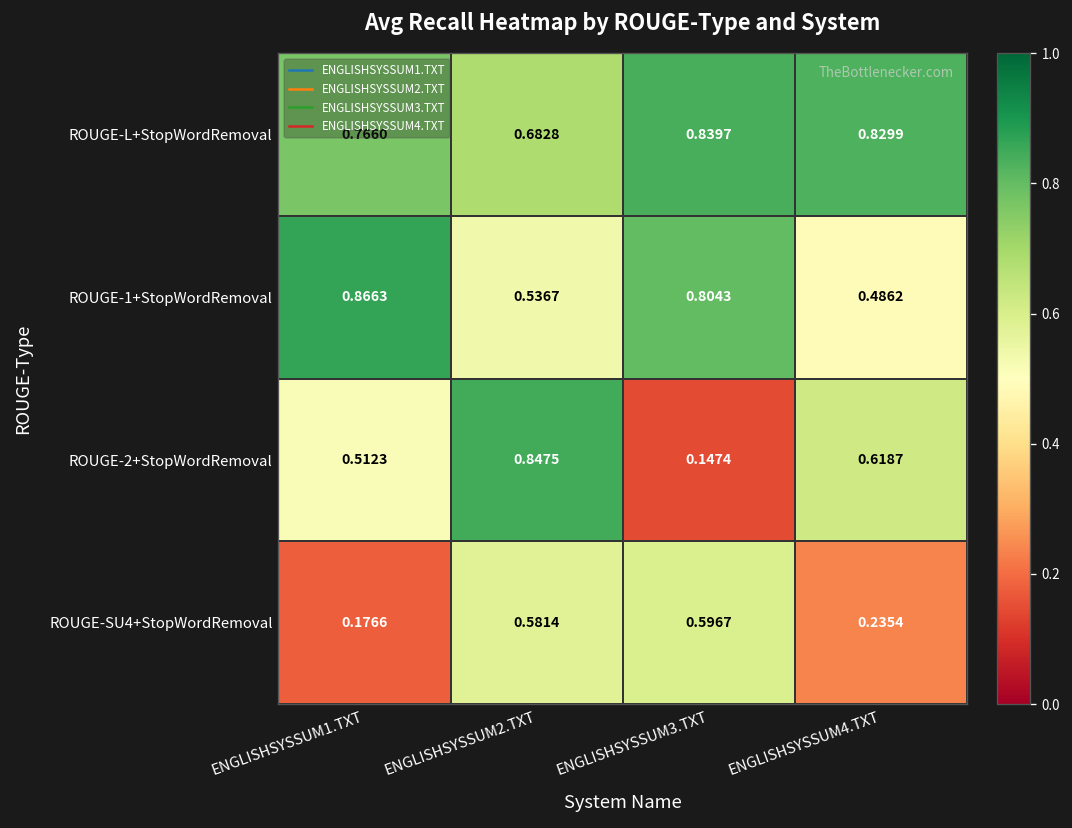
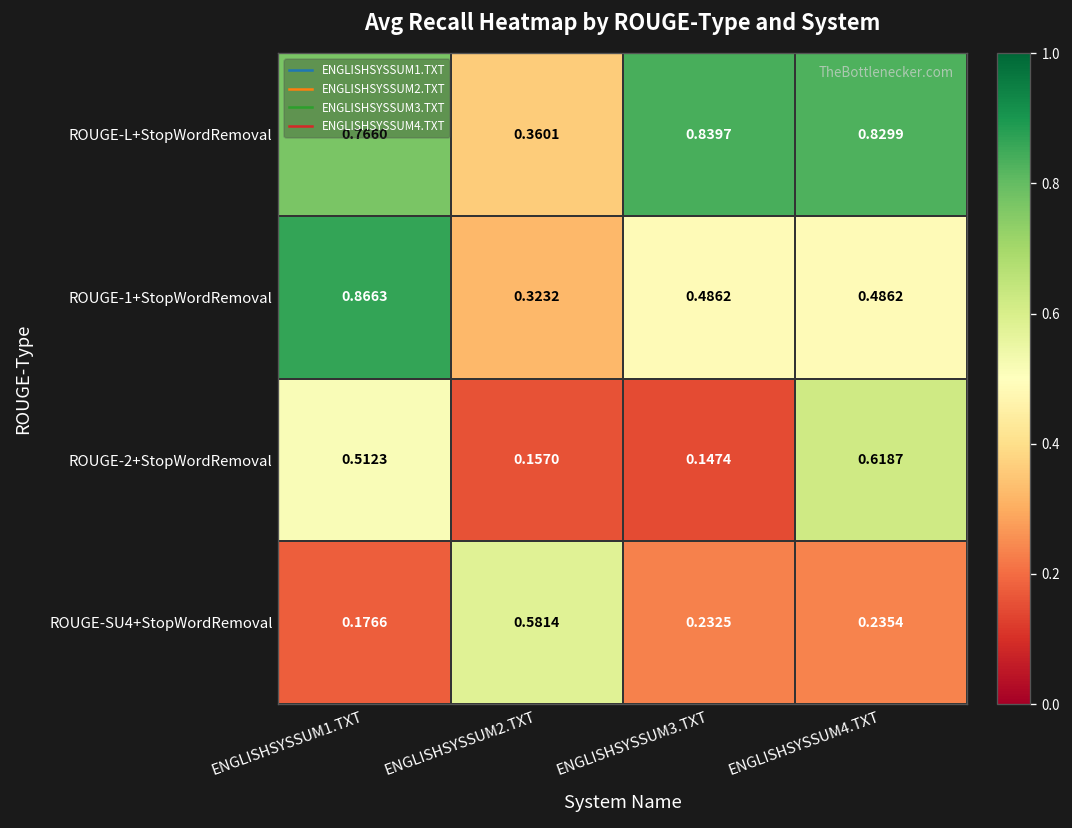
ROUGE-L+StopWordRemoval, ENGLISHSYSSUM2.TXT: 0.6828 -> 0.3601
ROUGE-1+StopWordRemoval, ENGLISHSYSSUM2.TXT: 0.5367 -> 0.3232
ROUGE-1+StopWordRemoval, ENGLISHSYSSUM3.TXT: 0.8043 -> 0.4862
ROUGE-2+StopWordRemoval, ENGLISHSYSSUM2.TXT: 0.8475 -> 0.1570
ROUGE-SU4+StopWordRemoval, ENGLISHSYSSUM3.TXT: 0.5967 -> 0.2325
